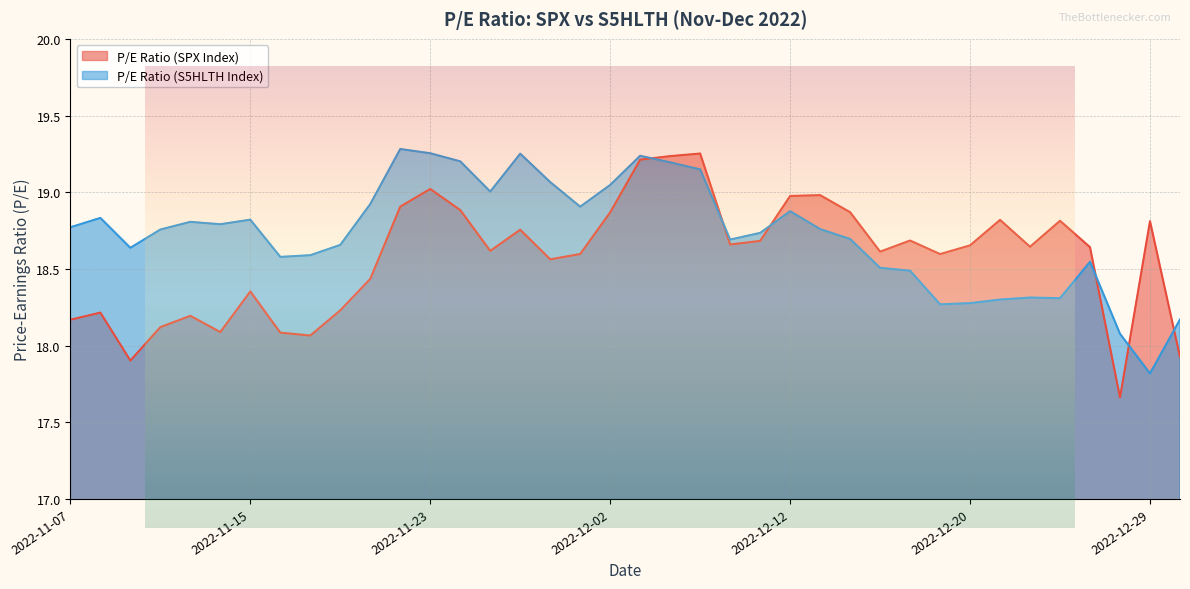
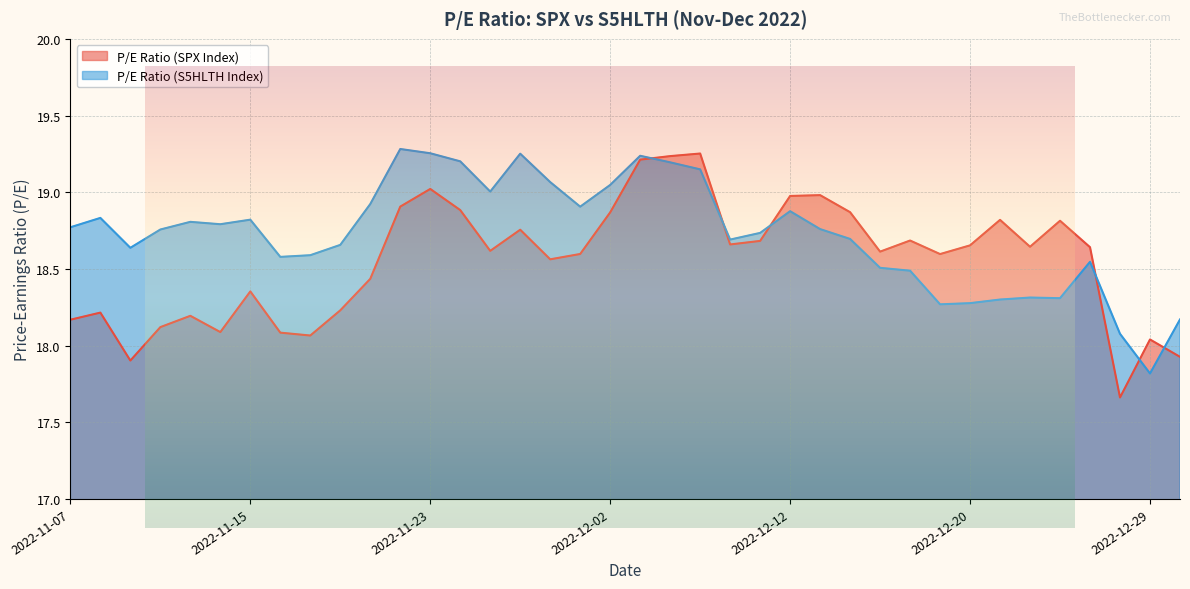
P/E Ratio (SPX Index), 2022-12-29: 18.81 -> 18.04
